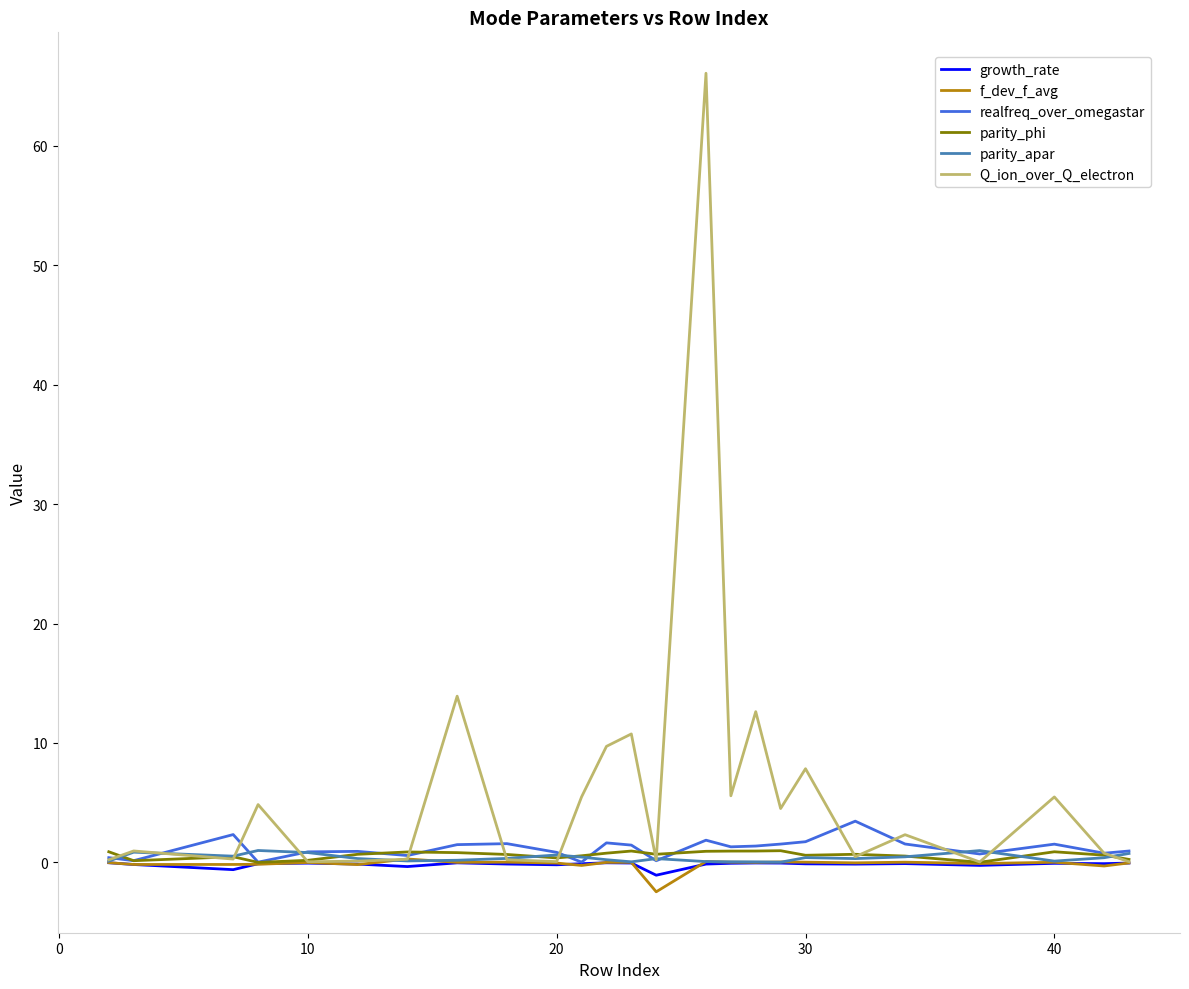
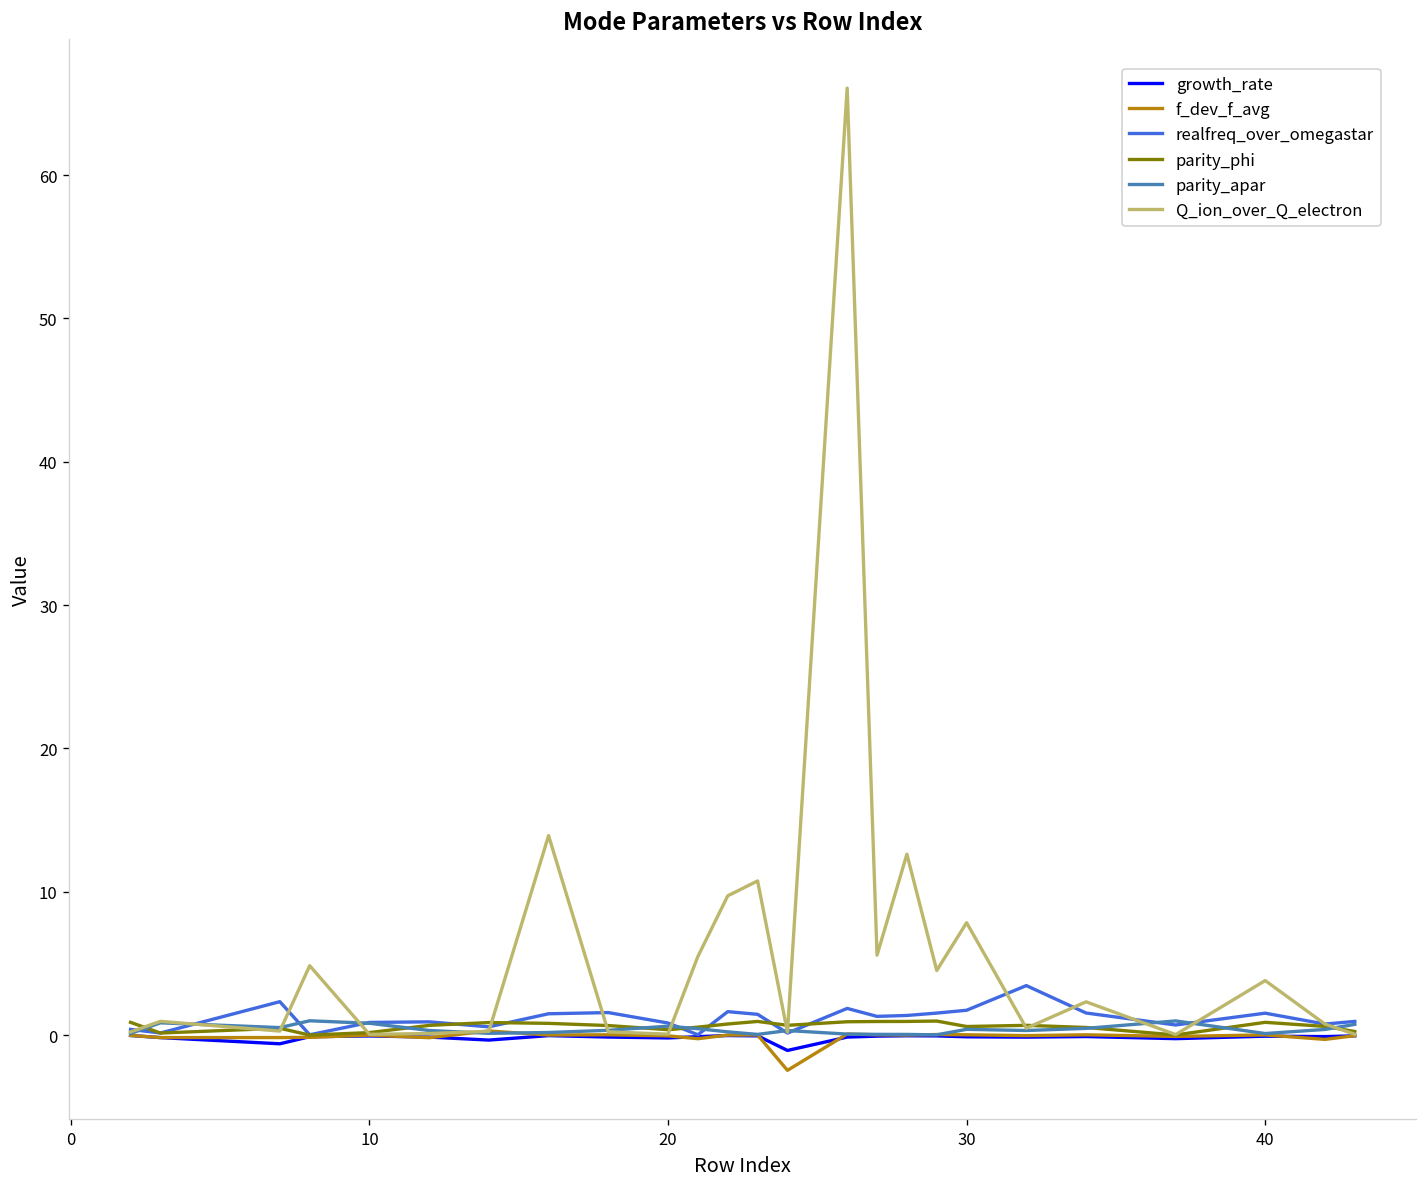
Q_ion_over_Q_electron, 40: 5.5 -> 3.8
